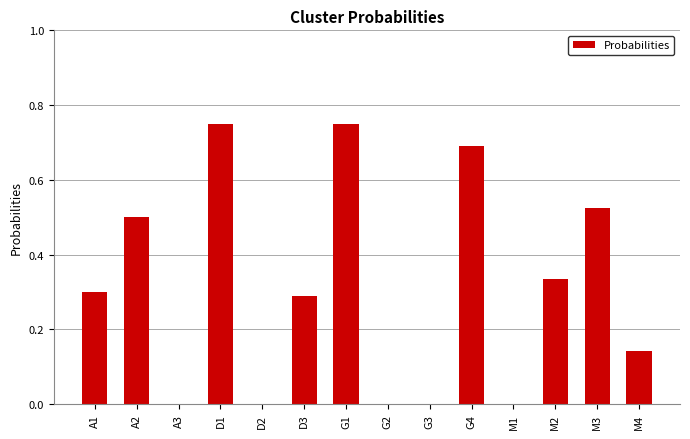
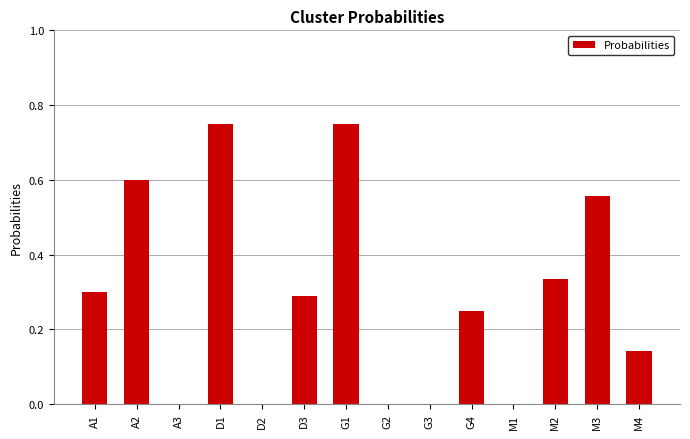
A2: 0.5 -> 0.6
G4: 0.69 -> 0.25
M3: 0.53 -> 0.56
